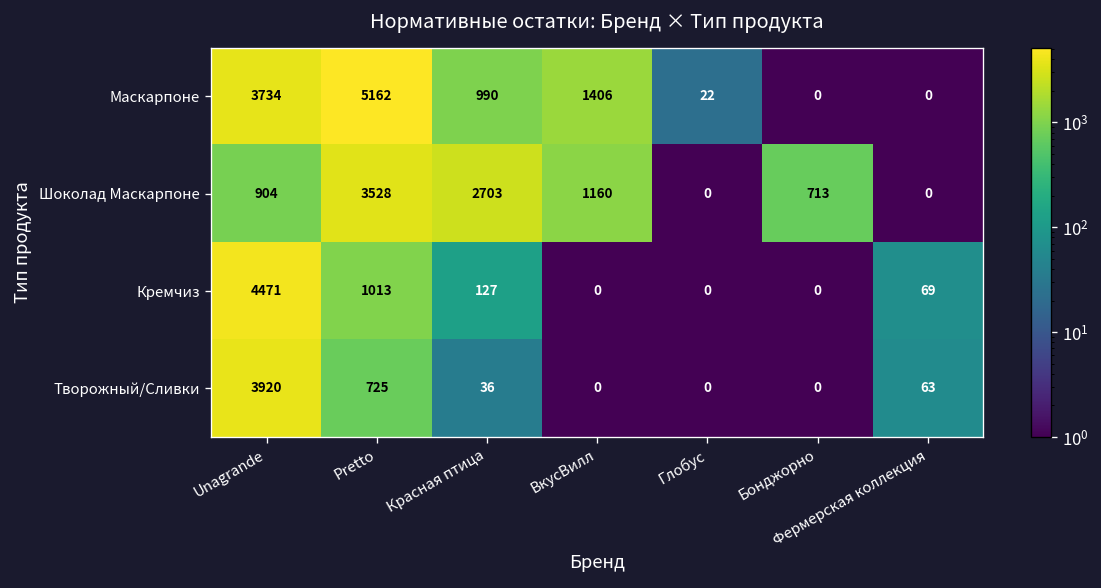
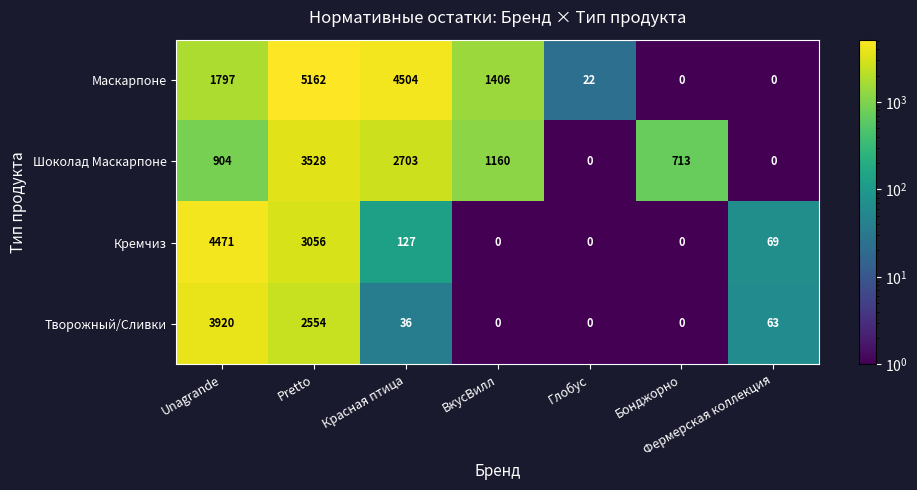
Маскарпоне, Unagrande: 3734 -> 1797
Маскарпоне, Красная птица: 990 -> 4504
Кремчиз, Pretto: 1013 -> 3056
Творожный/Сливки, Pretto: 725 -> 2554
